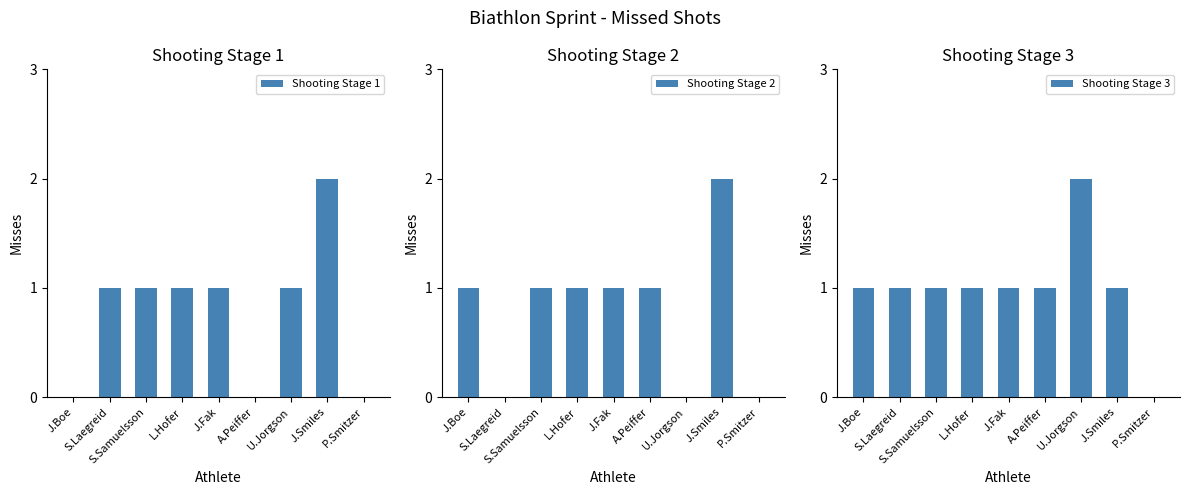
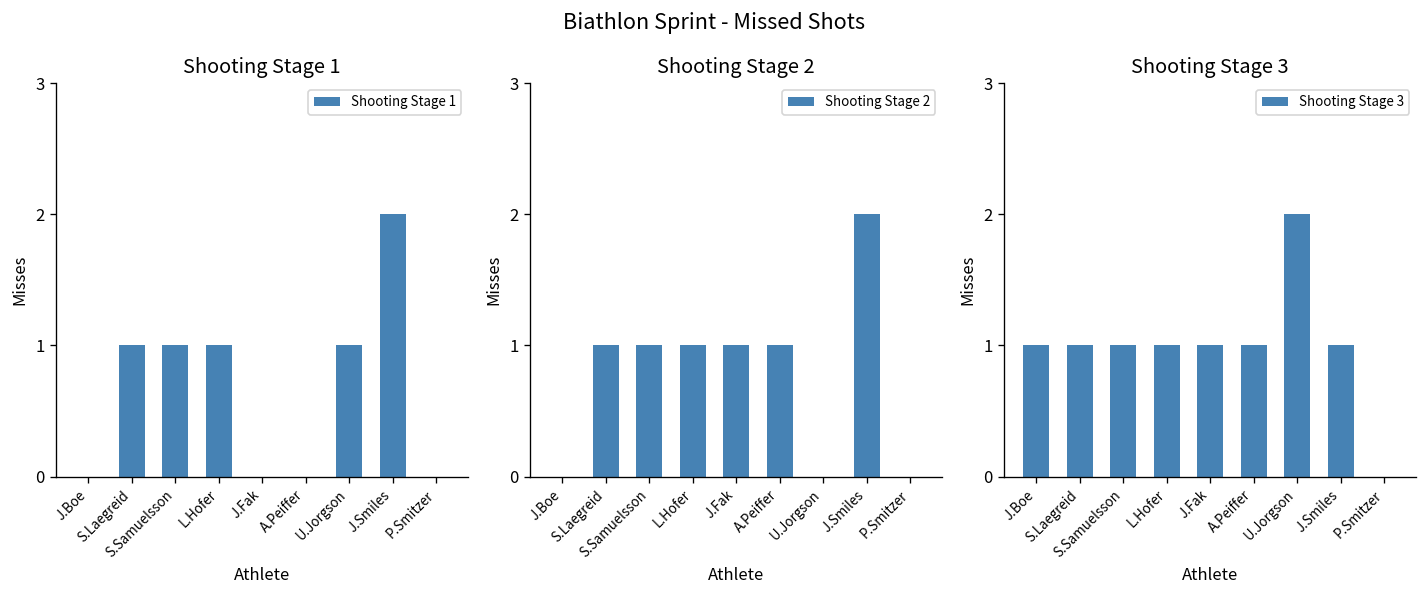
Shooting Stage 1, J.Fak: 1 -> 0
Shooting Stage 2, J.Boe: 1 -> 0
Shooting Stage 2, S.Laegreid: 0 -> 1
